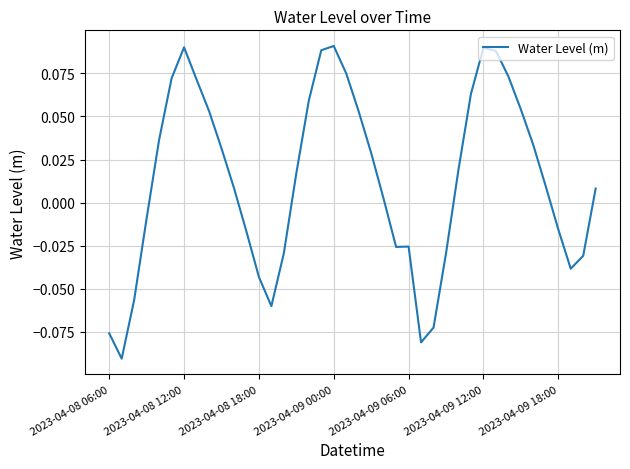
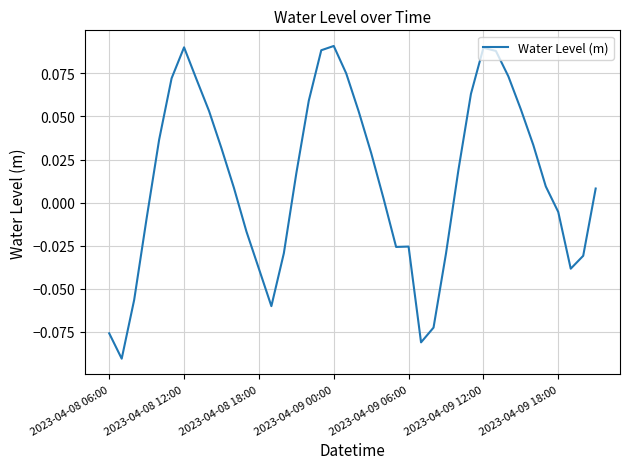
2023-04-08 18:00: -0.043 -> -0.038
2023-04-09 18:00: -0.015 -> -0.005
